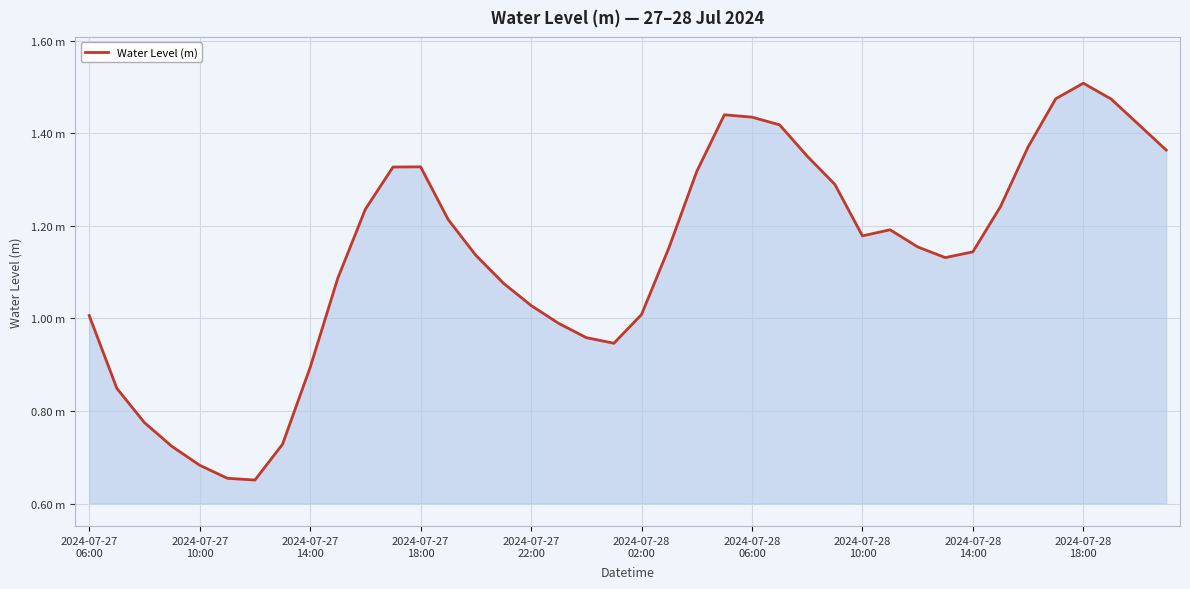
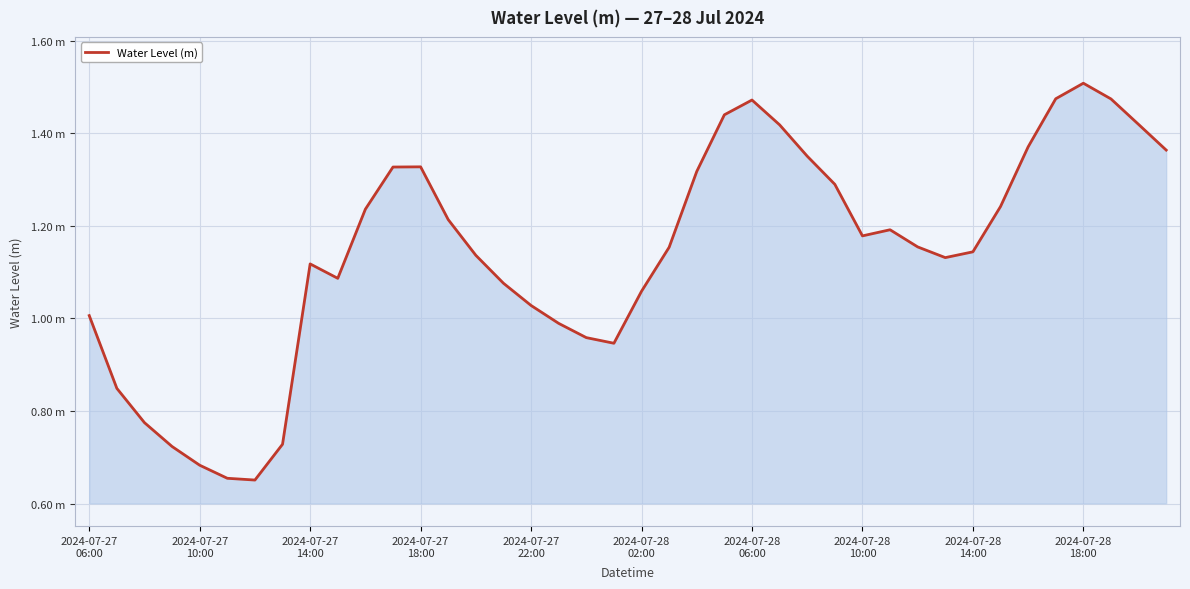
2024-07-27 14:00: 0.89 m -> 1.12 m
2024-07-28 02:00: 1.01 m -> 1.06 m
2024-07-28 06:00: 1.43 m -> 1.47 m
